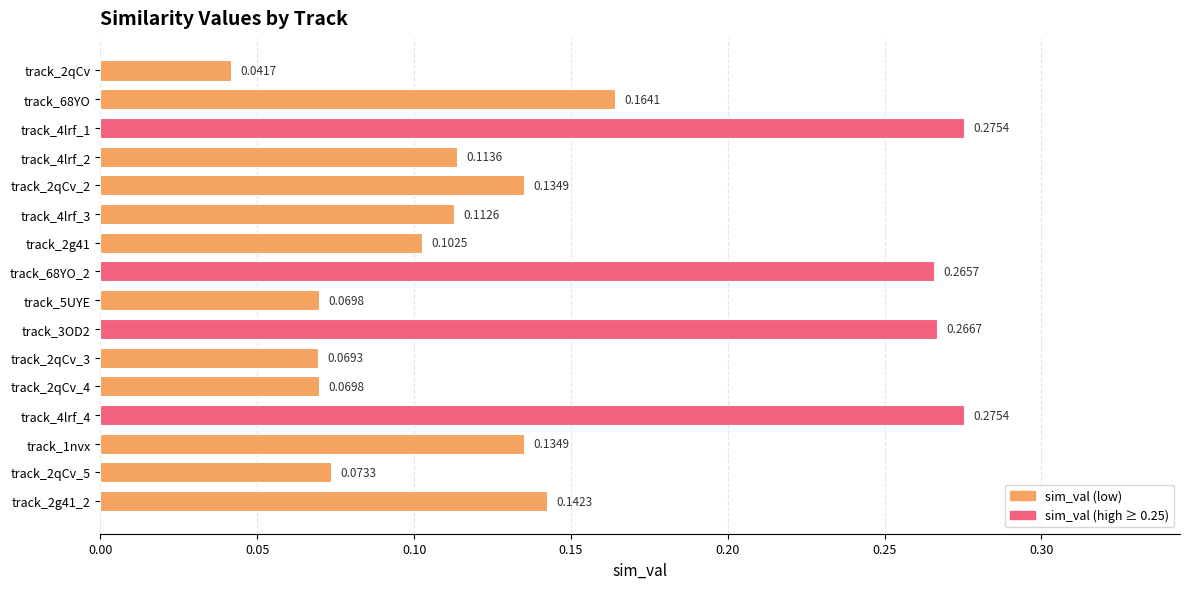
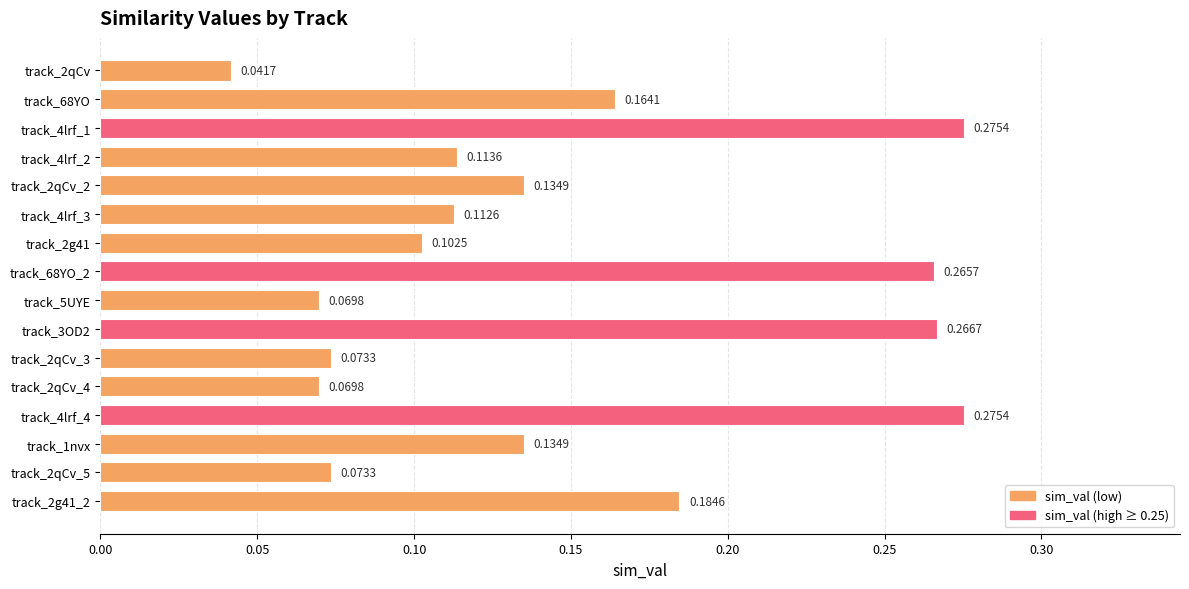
track_2qCv_3: 0.0693 -> 0.0733
track_2g41_2: 0.1423 -> 0.1846
